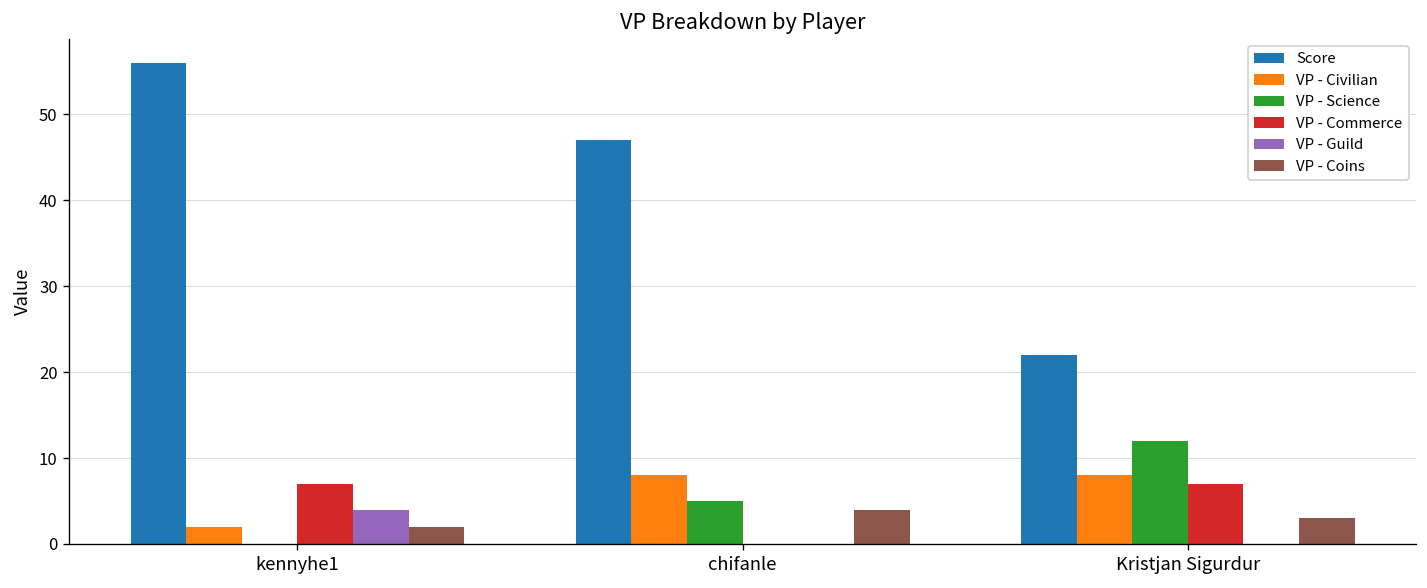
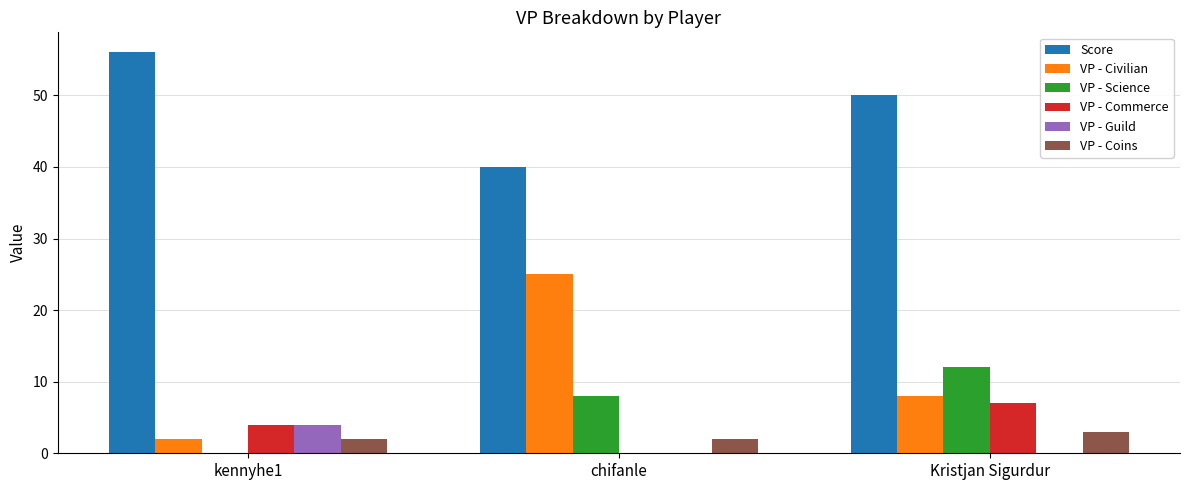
VP - Commerce, kennyhe1: 7 -> 4
Score, chifanle: 47 -> 40
VP - Civilian, chifanle: 8 -> 25
VP - Science, chifanle: 5 -> 8
VP - Coins, chifanle: 4 -> 2
Score, Kristjan Sigurdur: 22 -> 50
